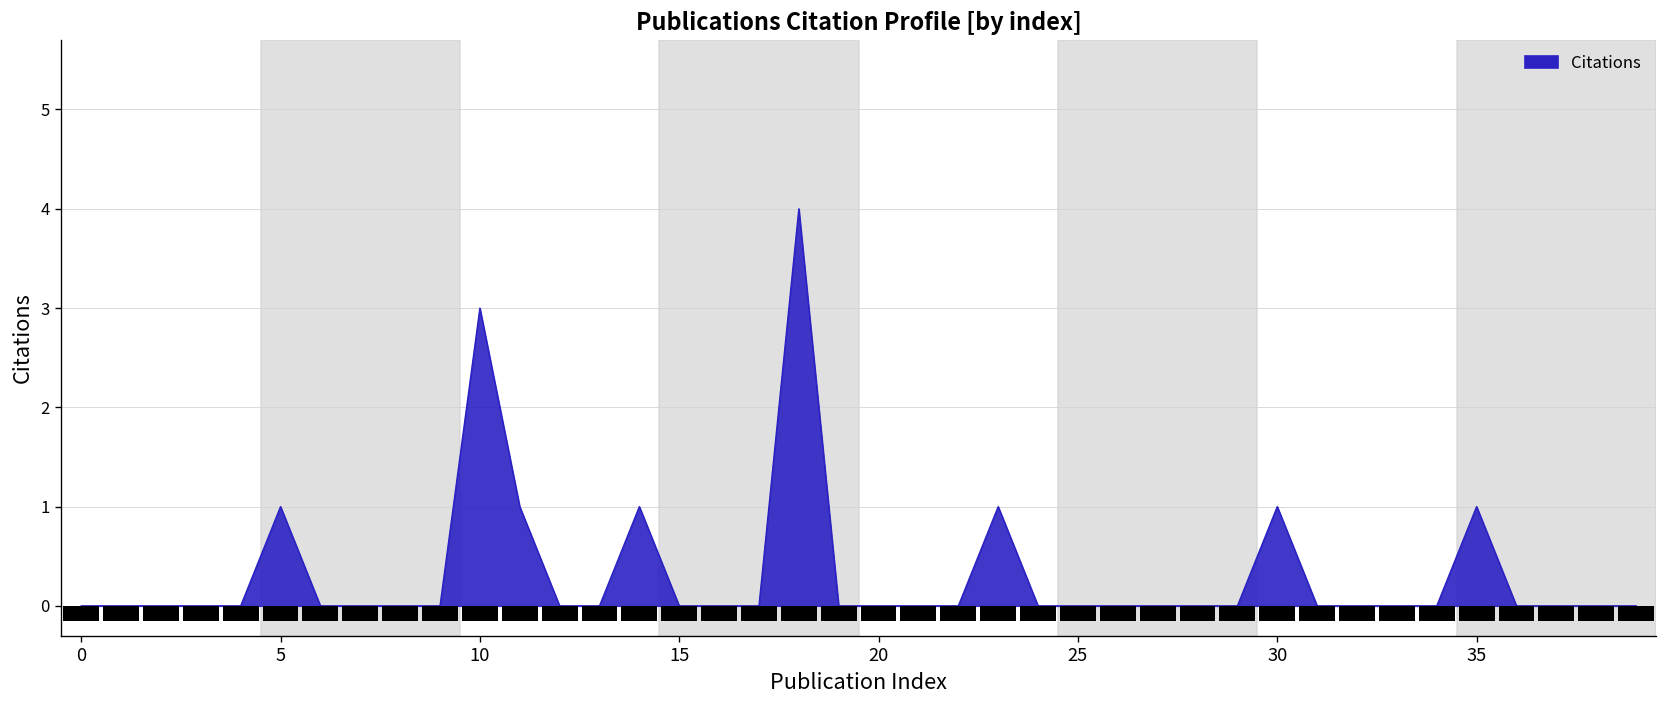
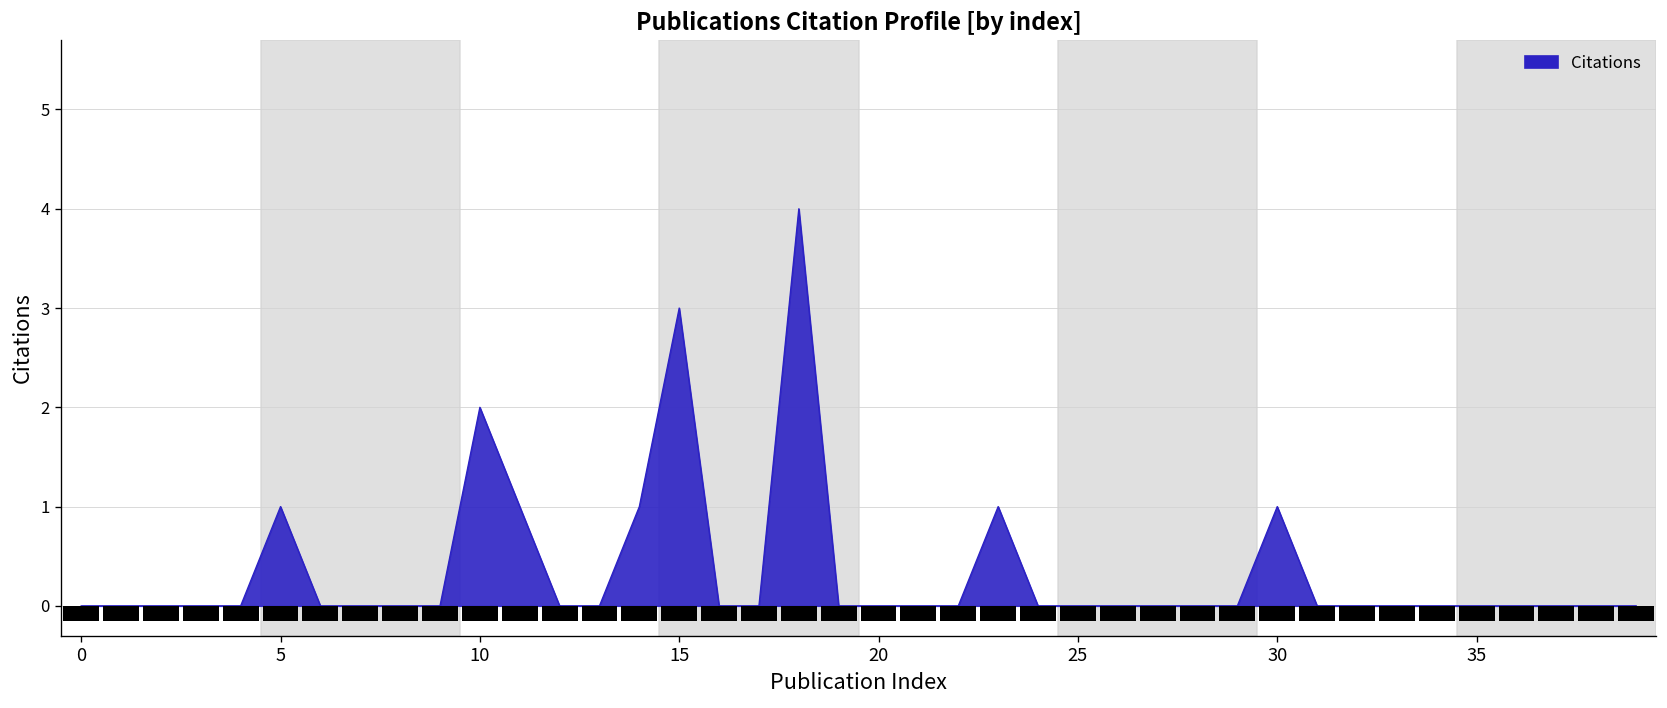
Citations, 10: 3 -> 2
Citations, 15: 0 -> 3
Citations, 35: 1 -> 0
